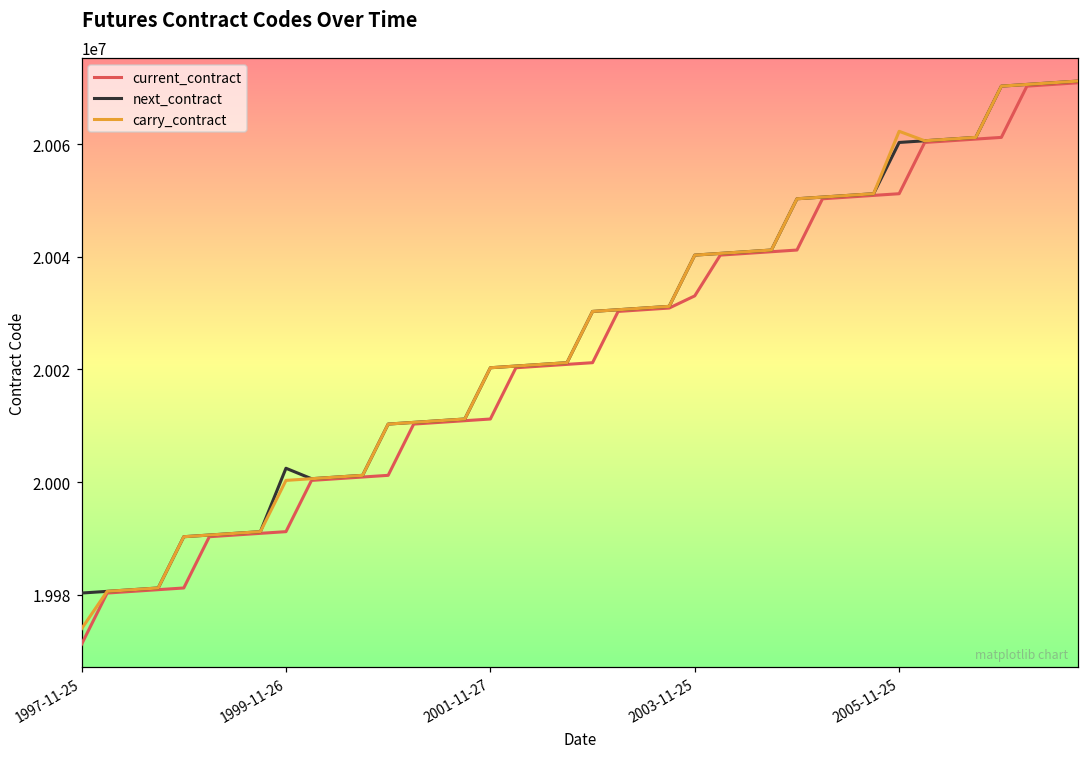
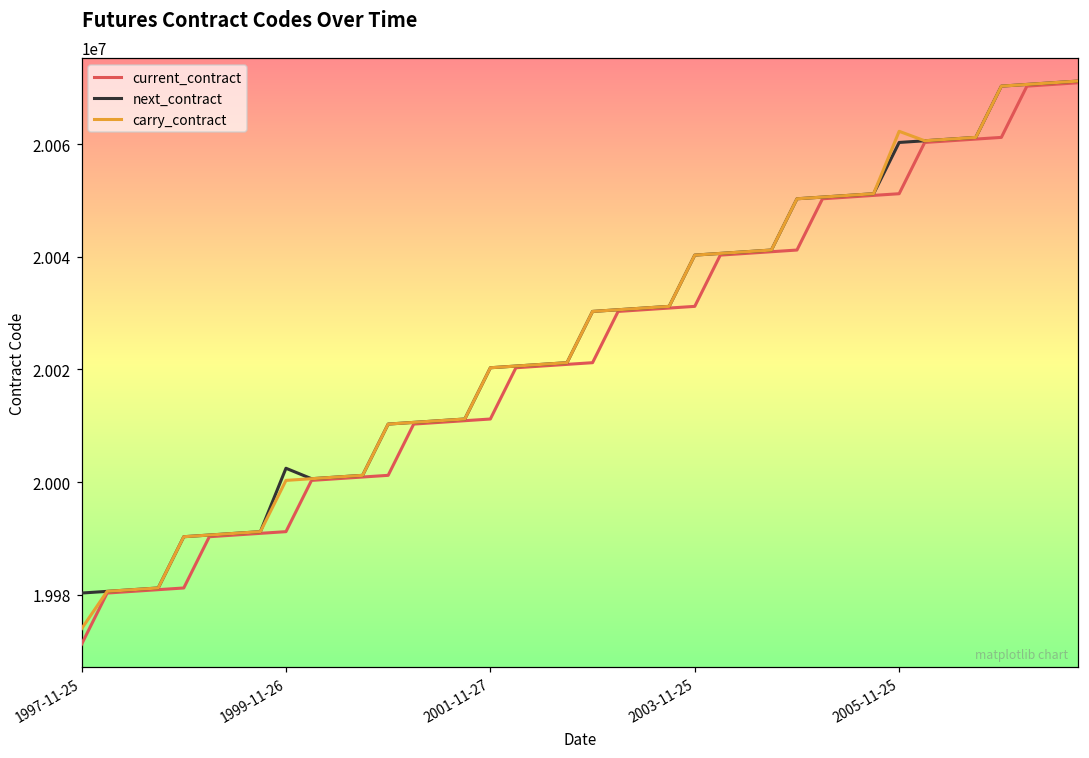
current_contract, 2003-11-25: 20033000 -> 20031000
